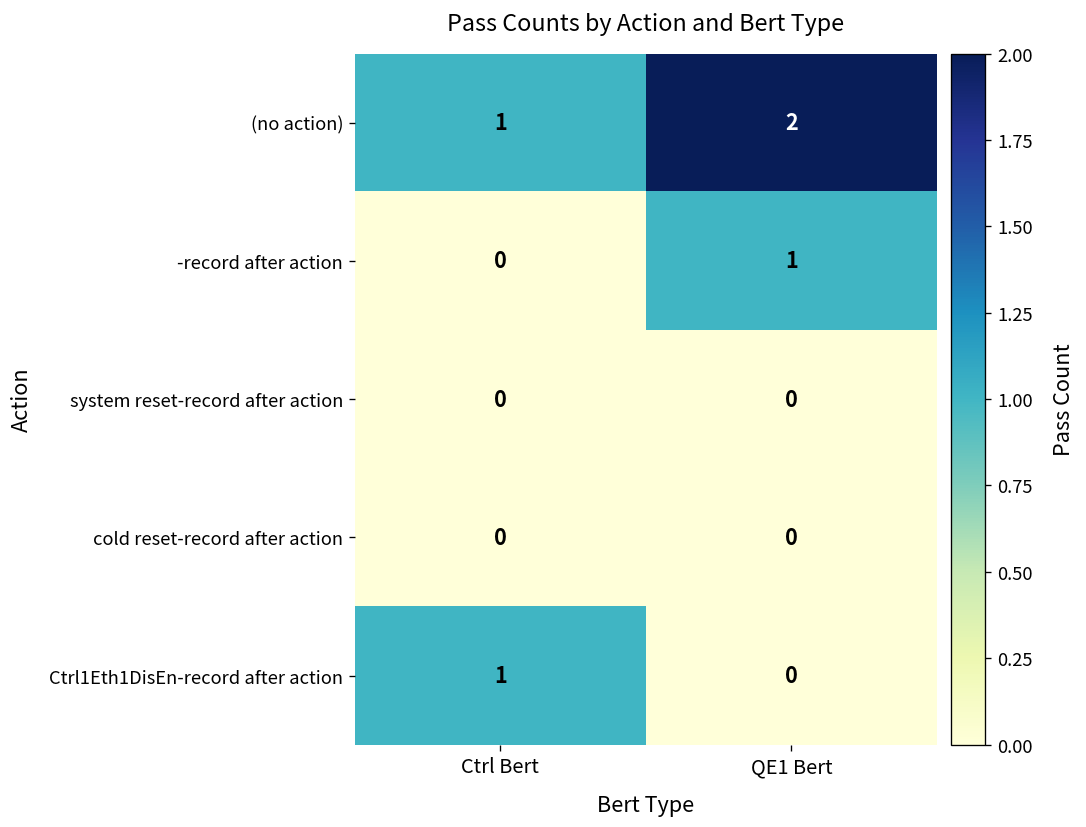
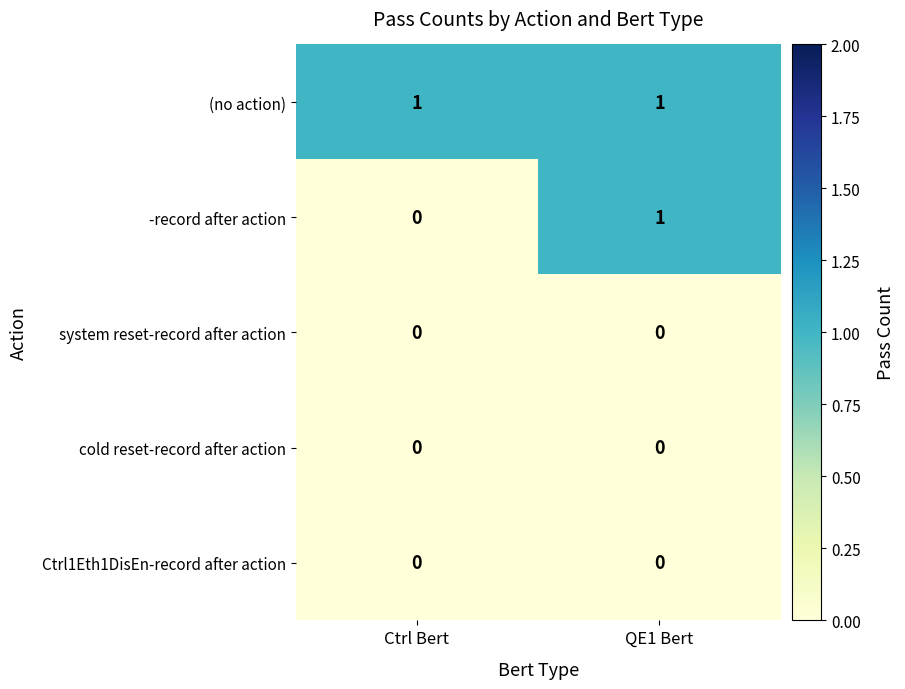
(no action), QE1 Bert: 2 -> 1
Ctrl1Eth1DisEn-record after action, Ctrl Bert: 1 -> 0
